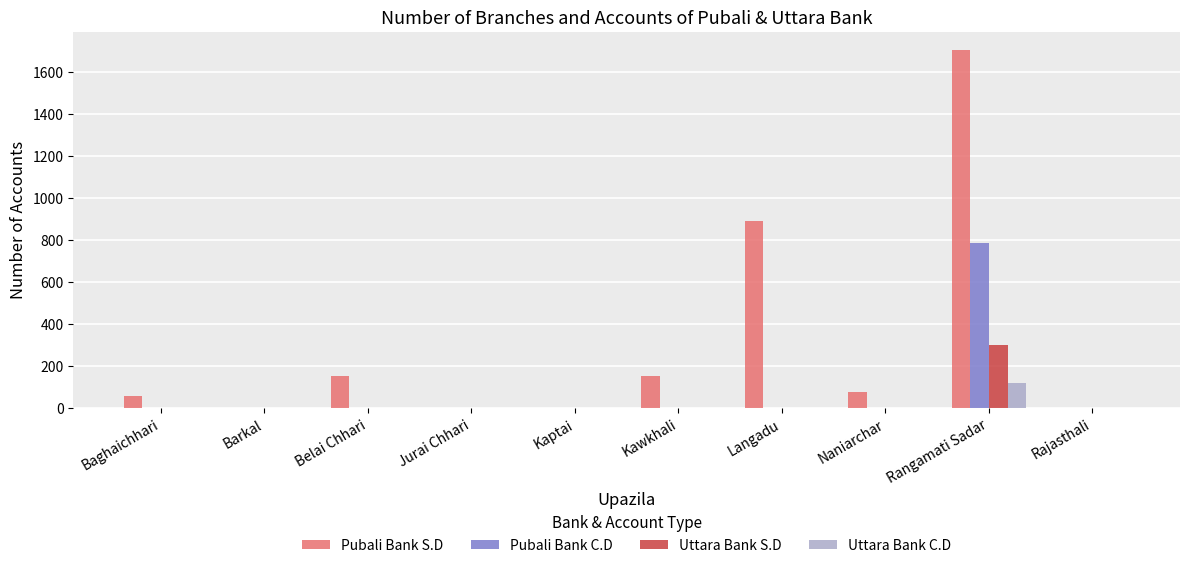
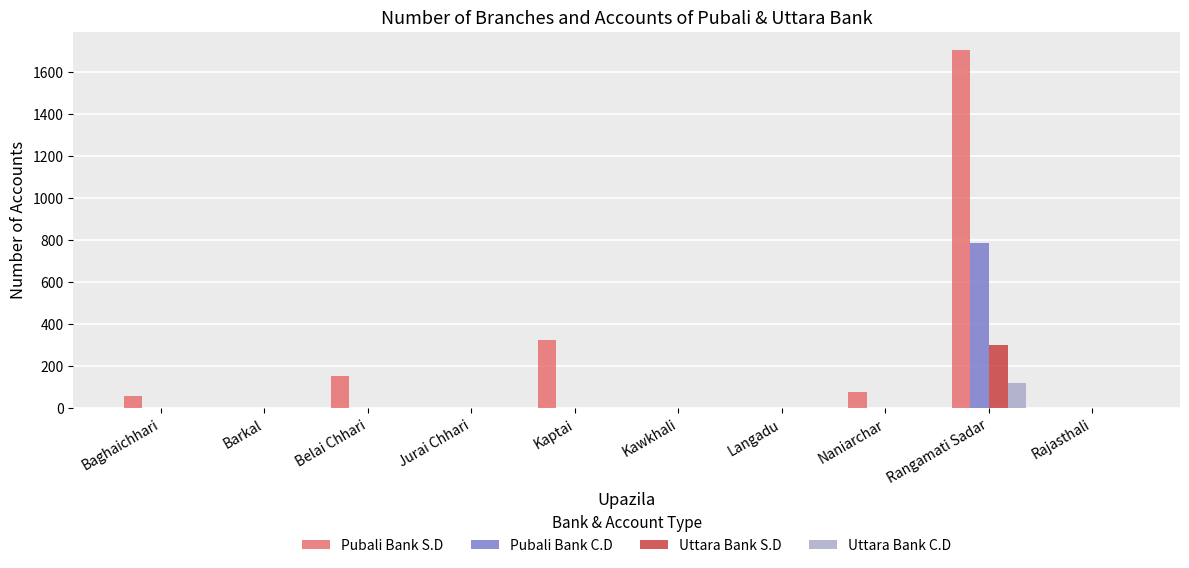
Pubali Bank S.D, Kaptai: 0 -> 320
Pubali Bank S.D, Kawkhali: 150 -> 0
Pubali Bank S.D, Langadu: 890 -> 0
